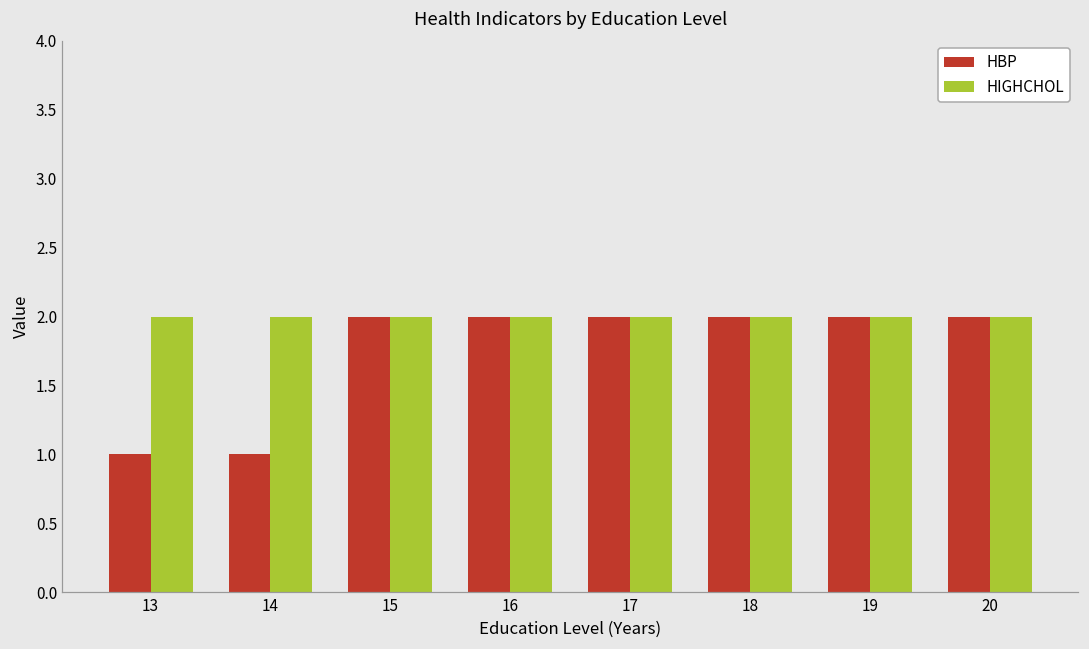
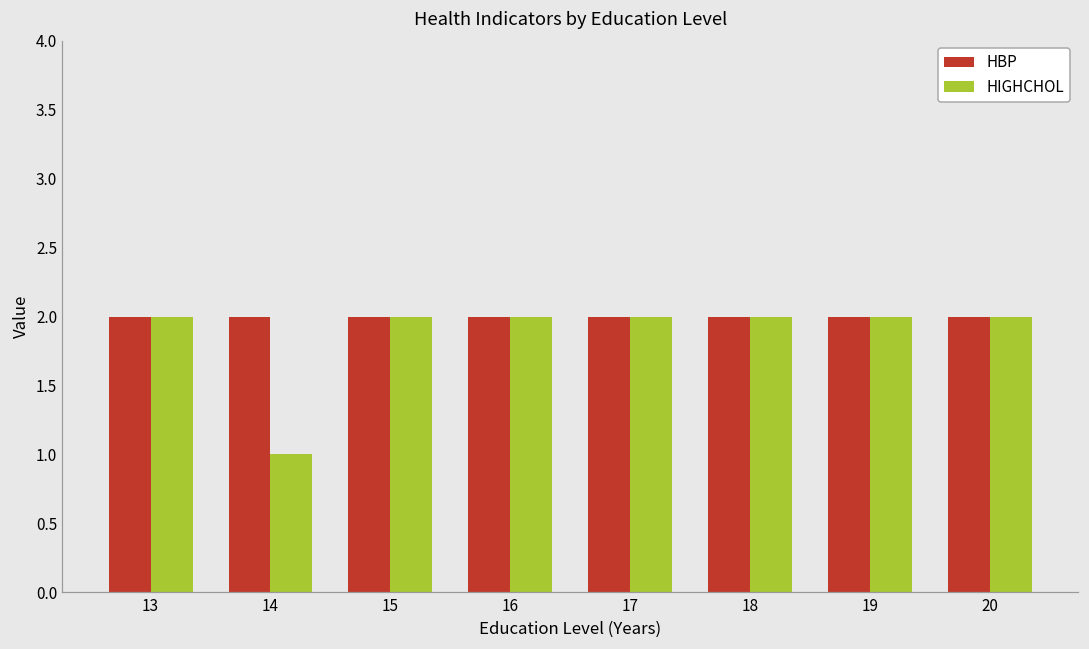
HBP, 13: 1 -> 2
HBP, 14: 1 -> 2
HIGHCHOL, 14: 2 -> 1
